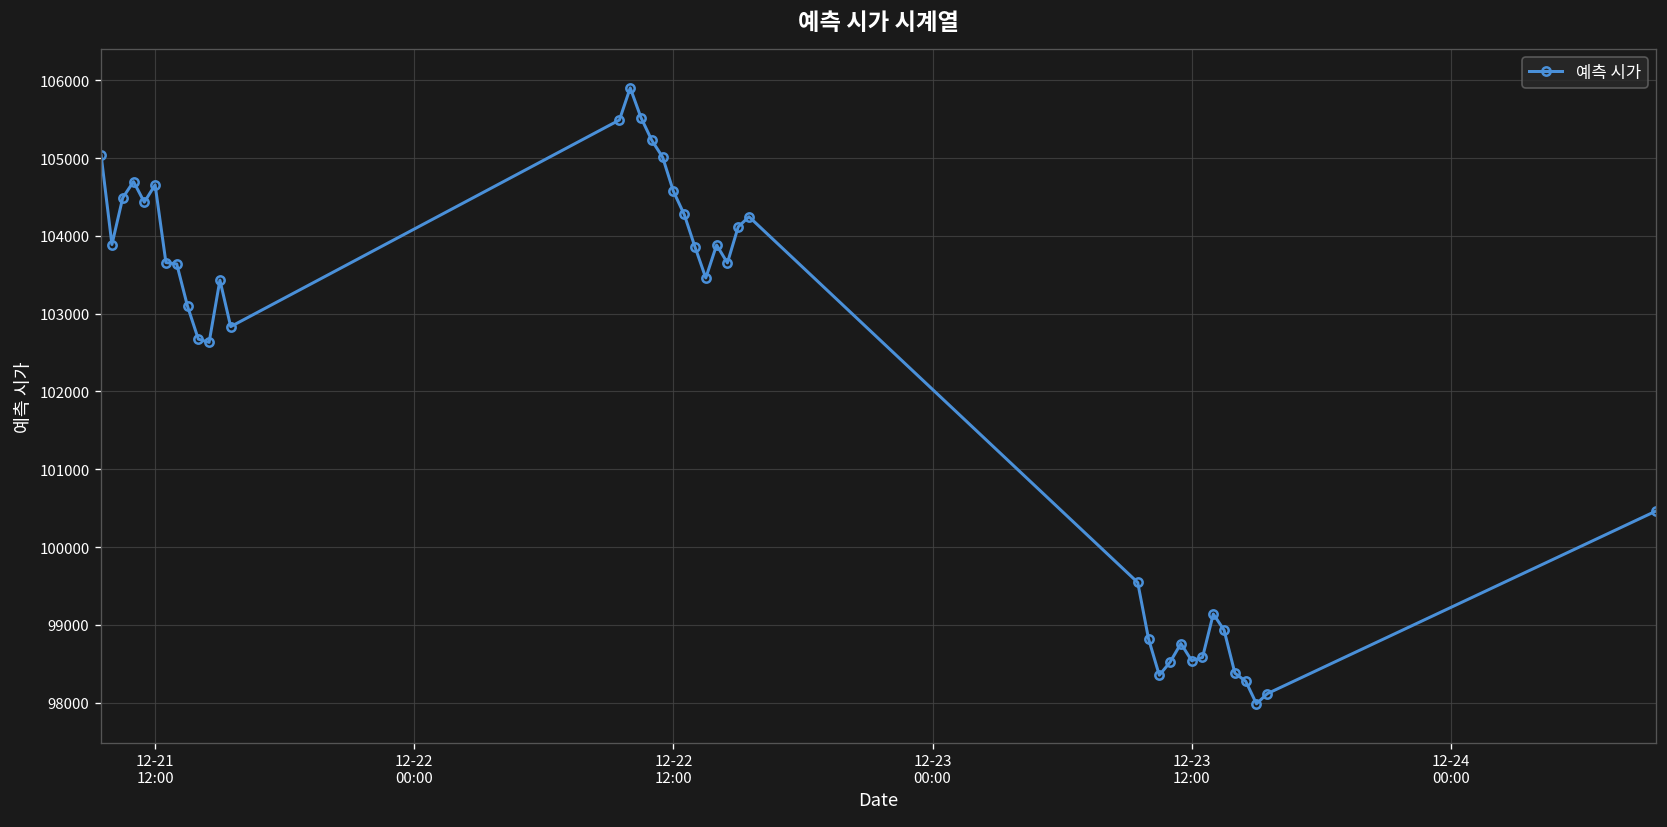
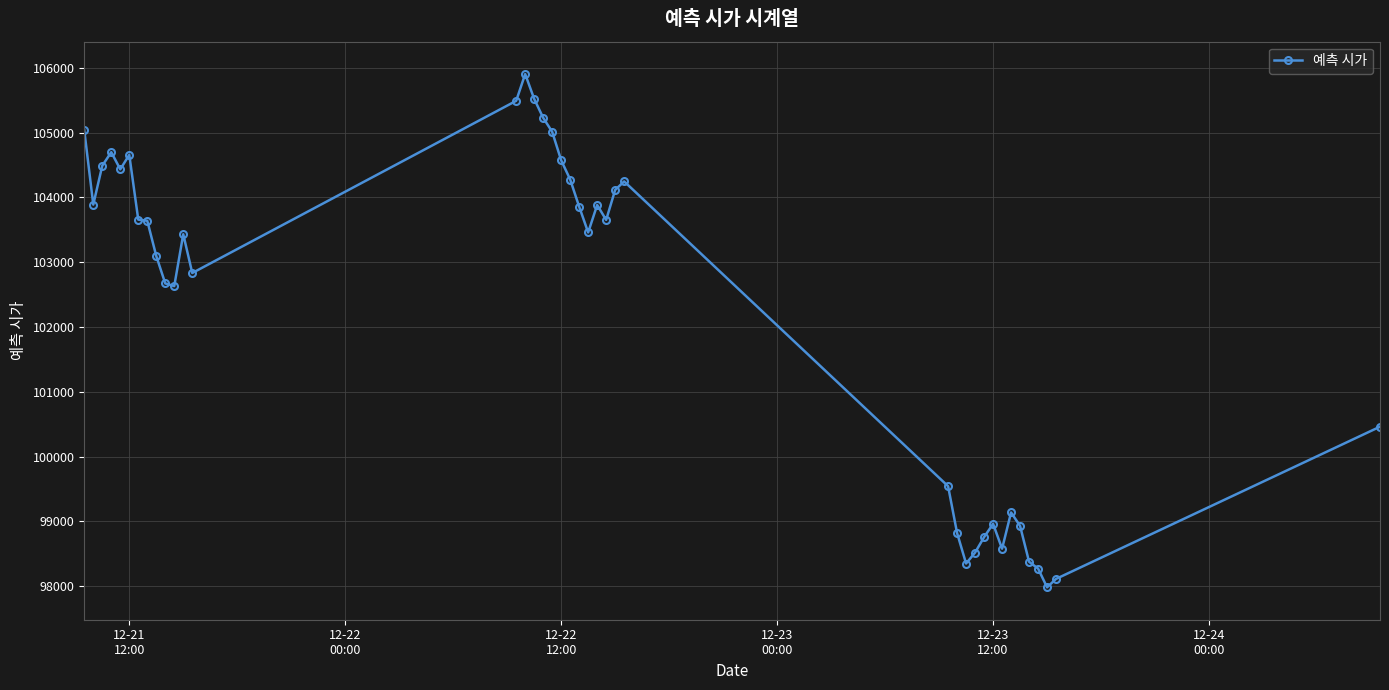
12-23 12:00: 98500 -> 99000
